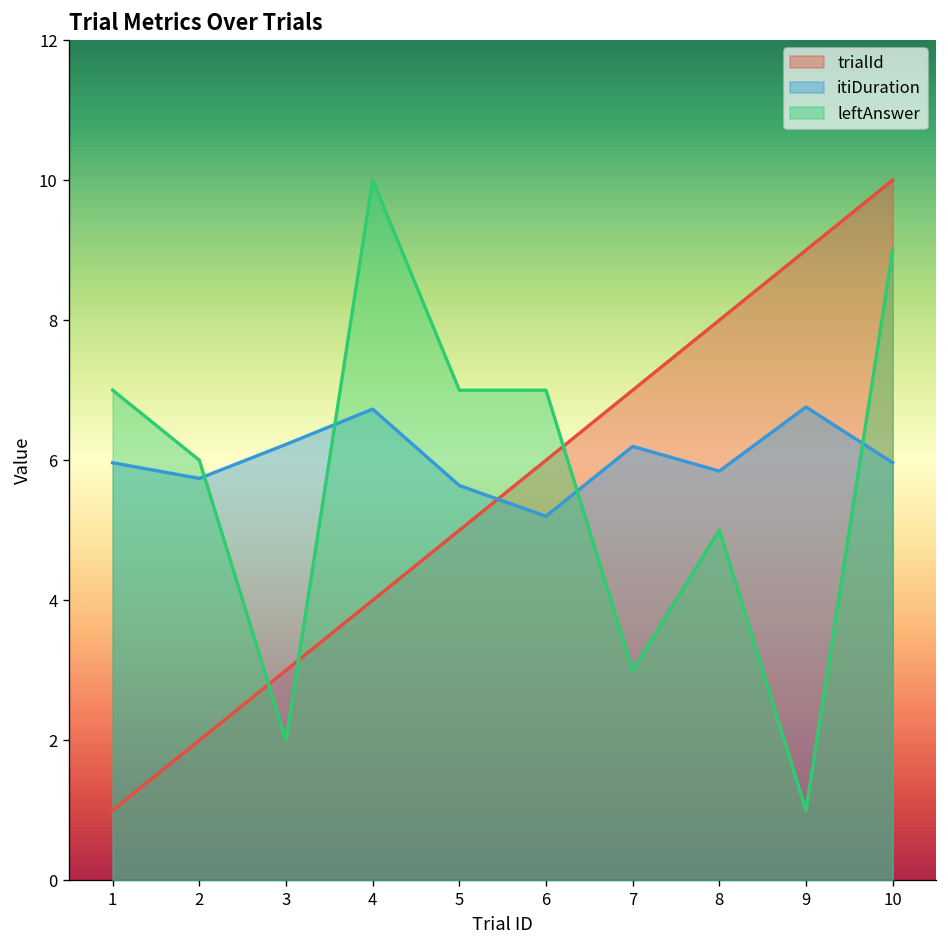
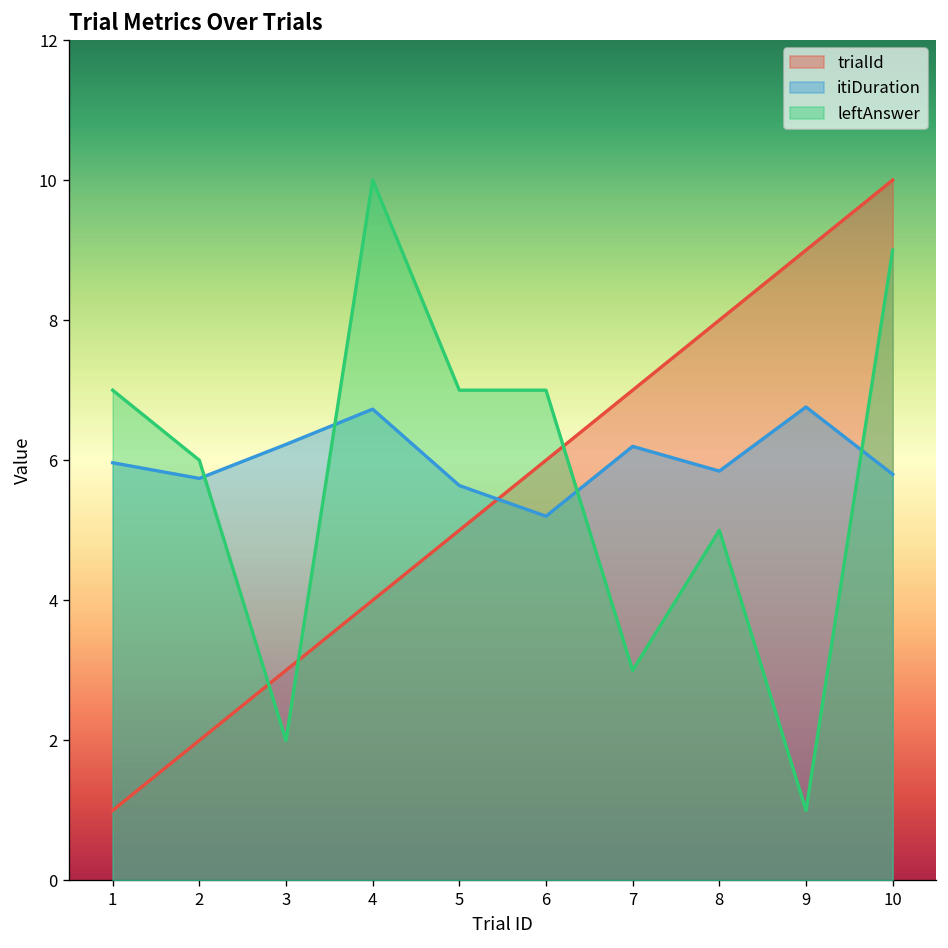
itiDuration, 10: 6.0 -> 5.8
